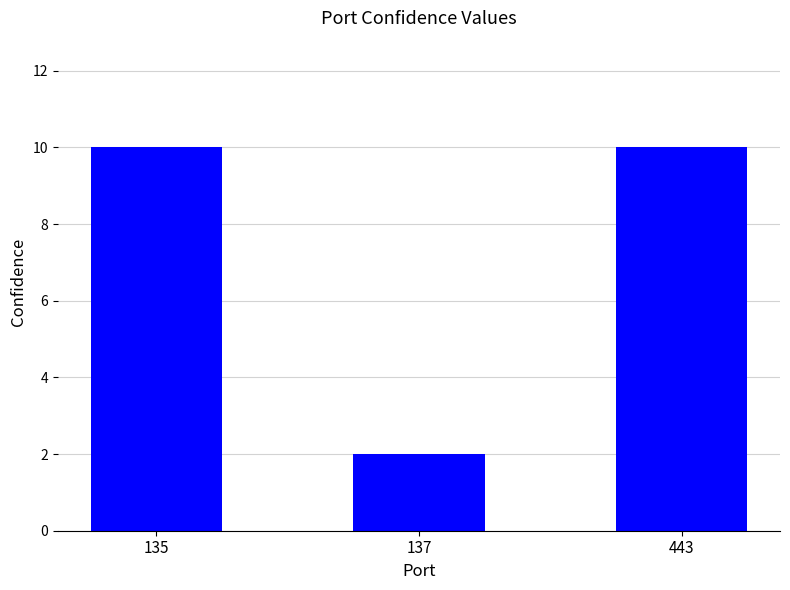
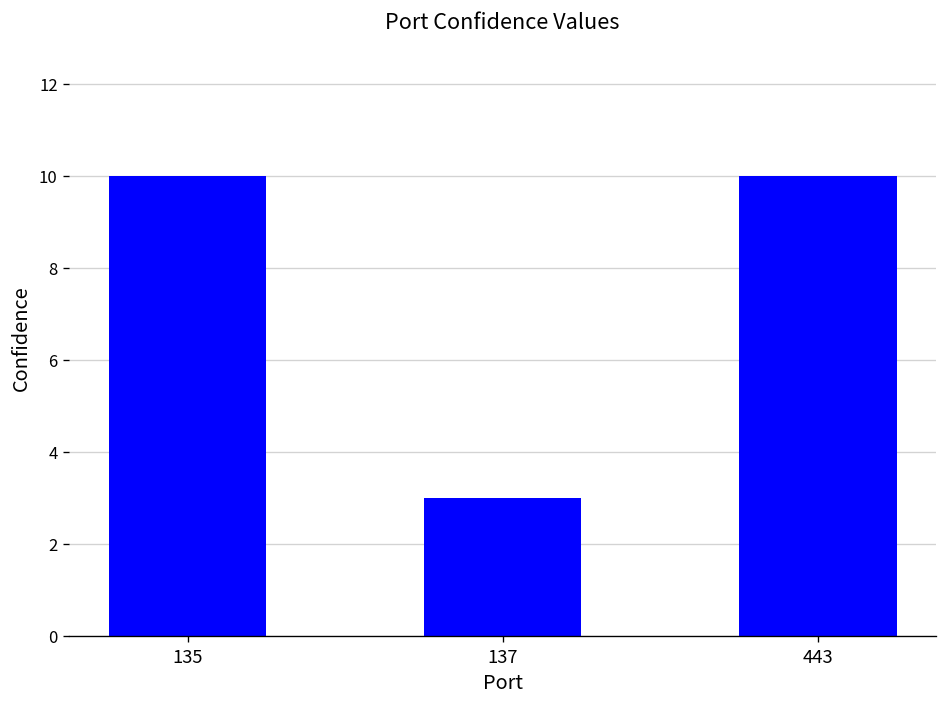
137: 2 -> 3
